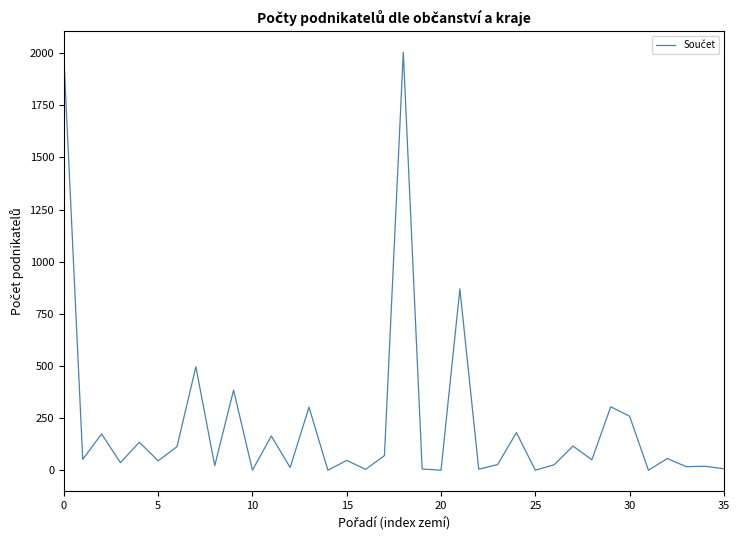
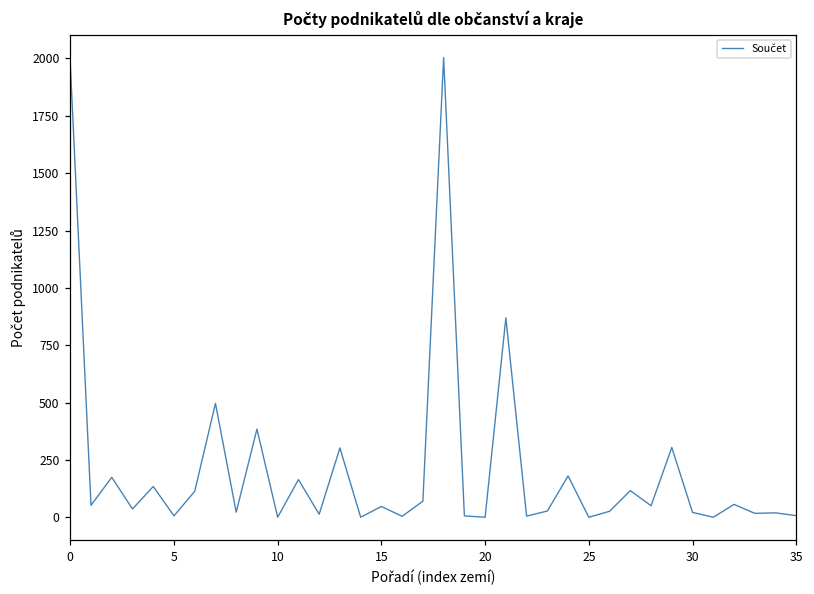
5: 50 -> 10
30: 260 -> 20
